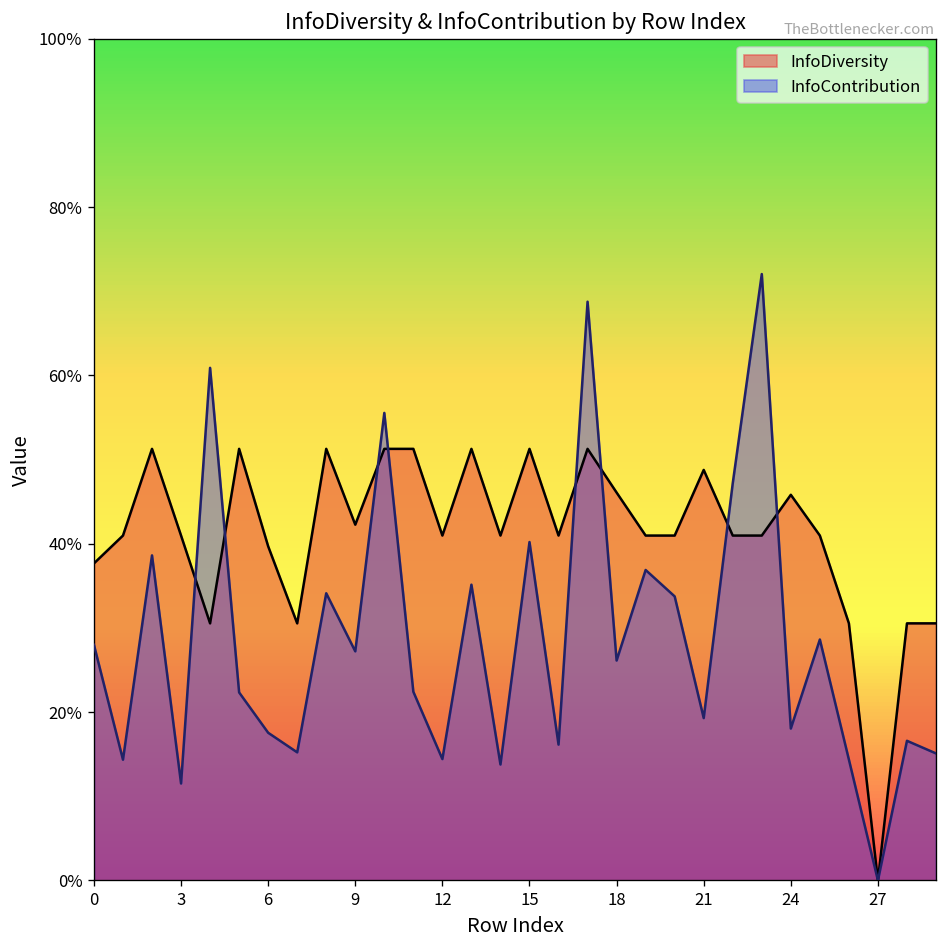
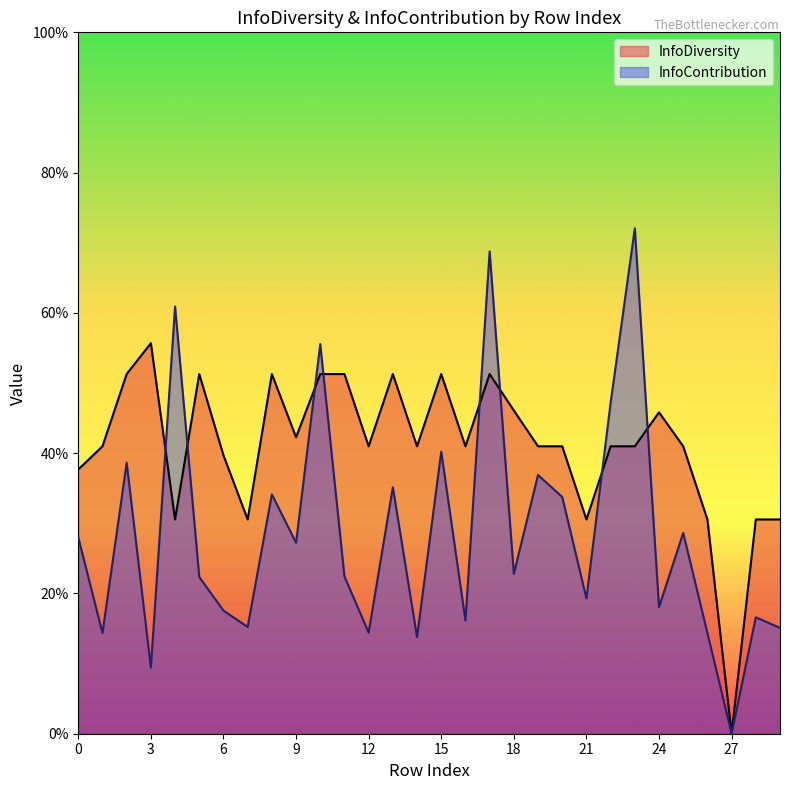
InfoDiversity, 3: 41% -> 56%
InfoContribution, 3: 12% -> 9%
InfoContribution, 18: 26% -> 23%
InfoDiversity, 21: 49% -> 31%
